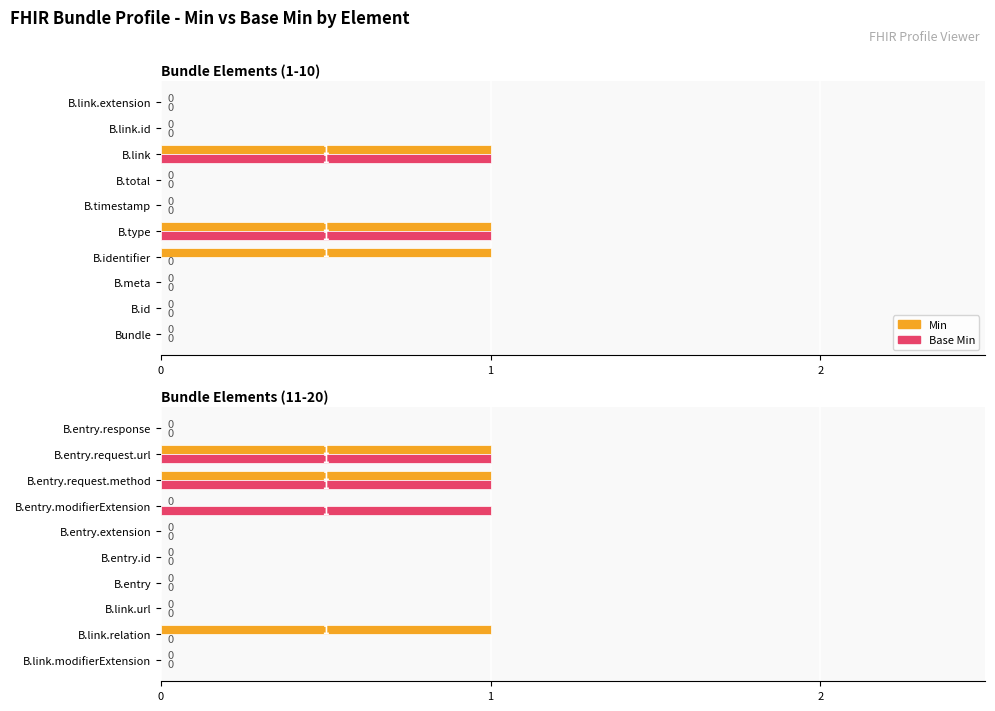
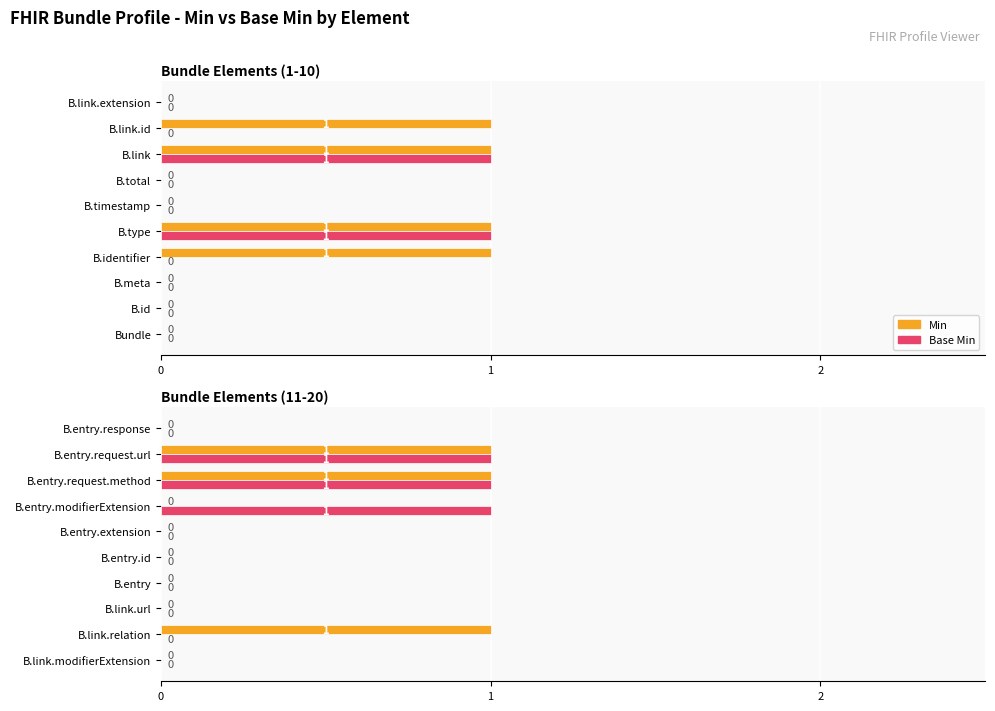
Bundle Elements (1-10), Min, B.link.id: 0 -> 1
